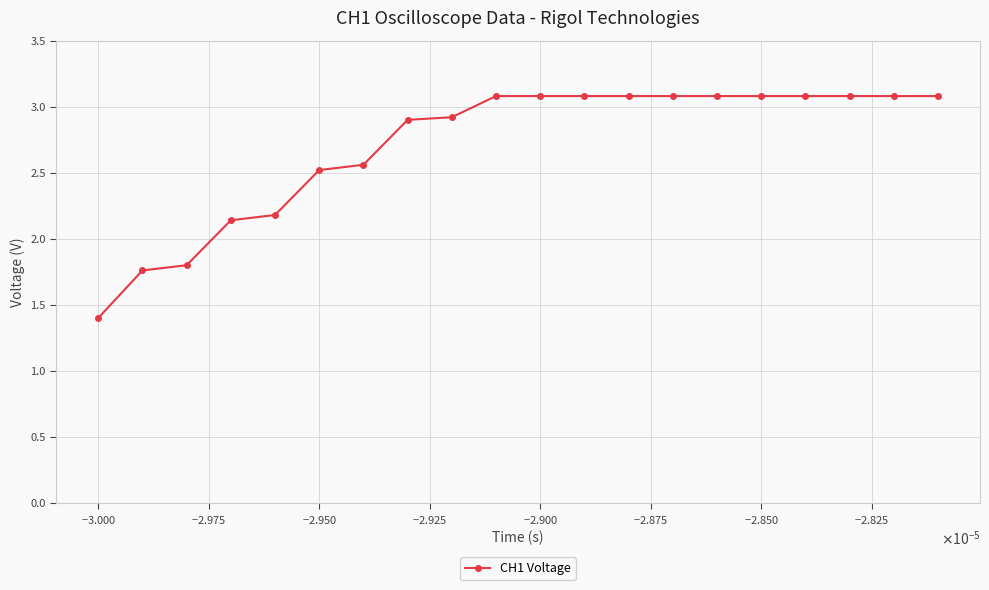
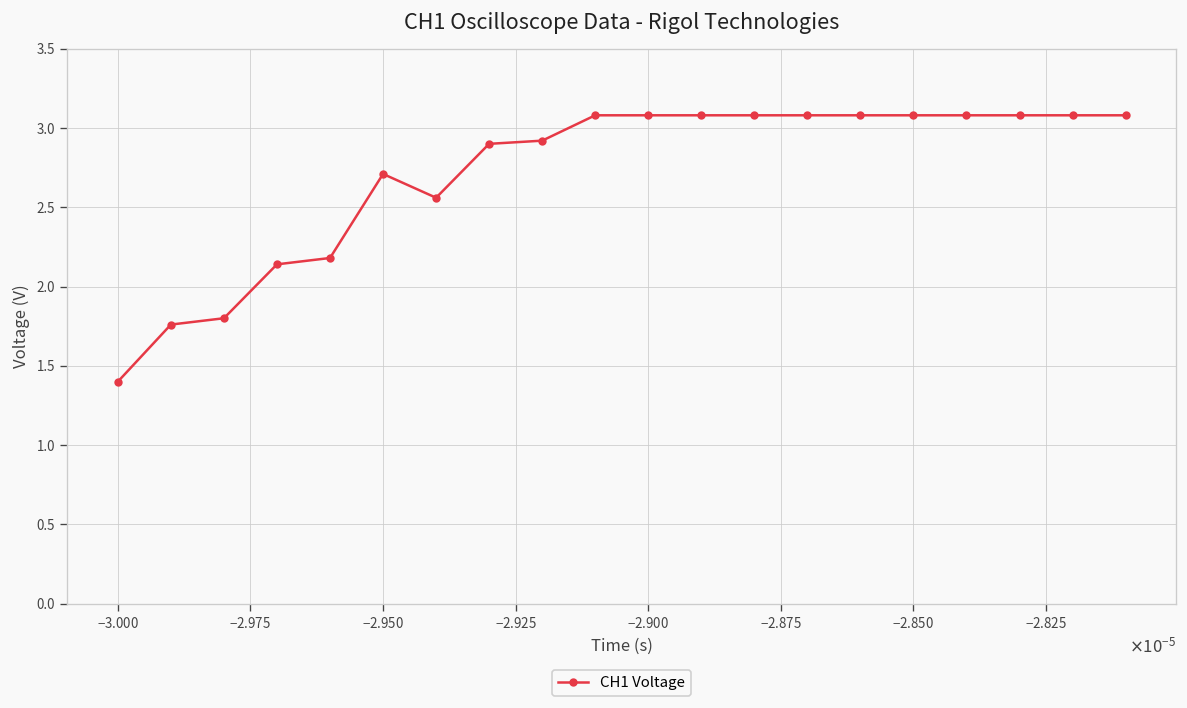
−2.950: 2.52 -> 2.71
